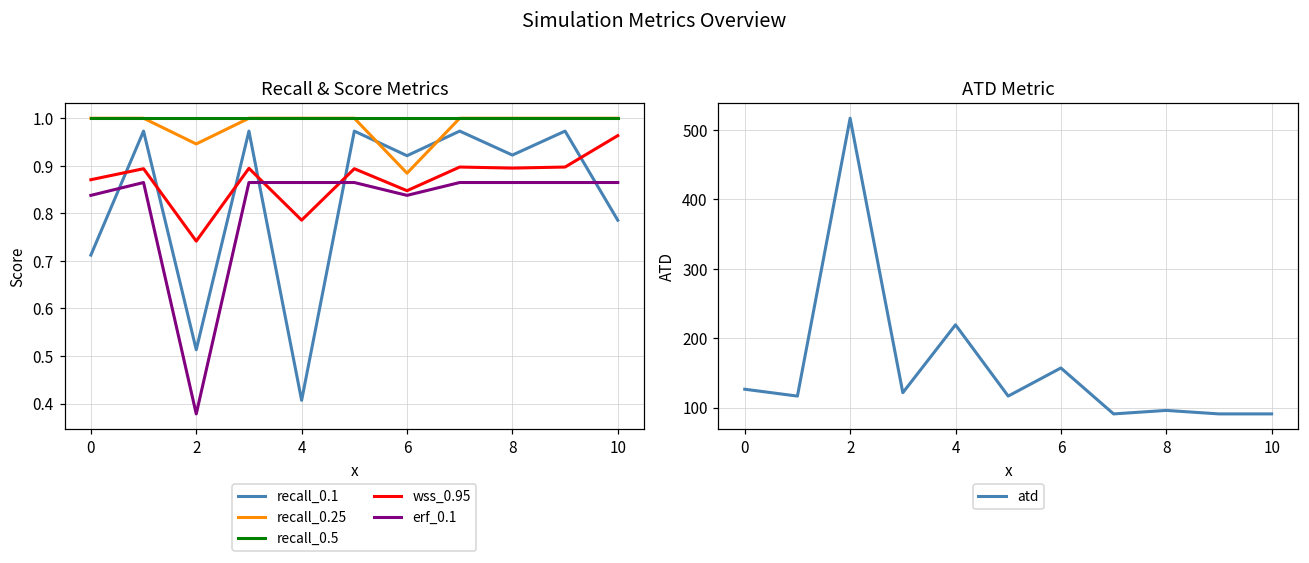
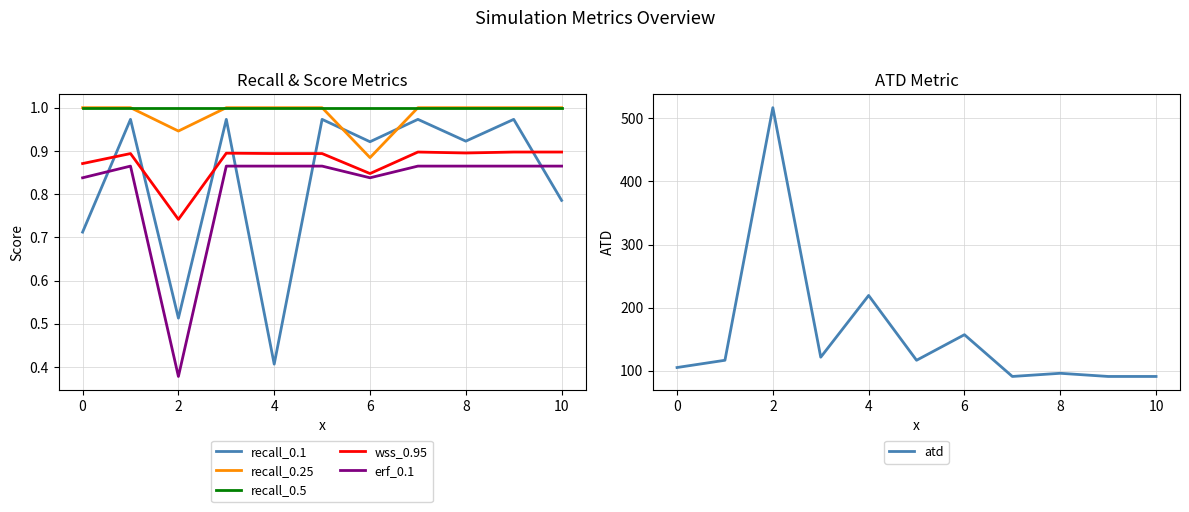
Recall & Score Metrics, wss_0.95, 4: 0.79 -> 0.89
Recall & Score Metrics, wss_0.95, 10: 0.96 -> 0.90
ATD Metric, 0: 130 -> 110
